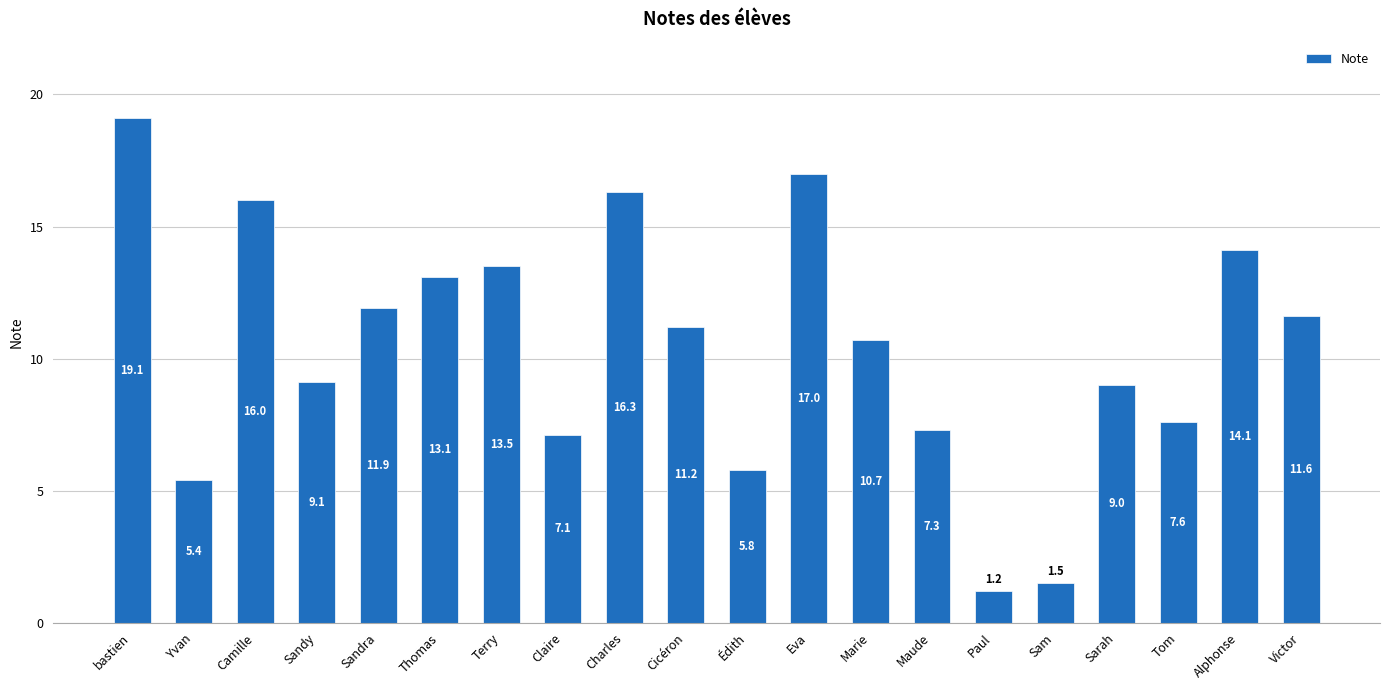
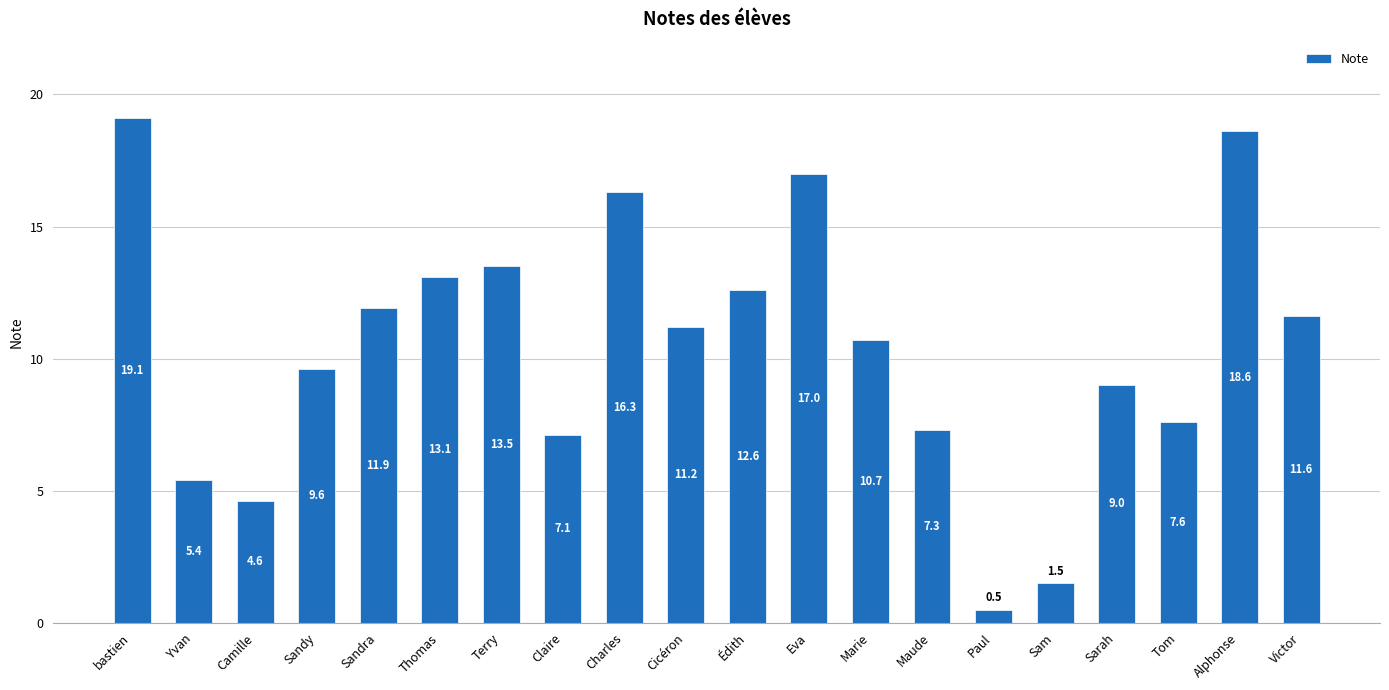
Camille: 16.0 -> 4.6
Sandy: 9.1 -> 9.6
Édith: 5.8 -> 12.6
Paul: 1.2 -> 0.5
Alphonse: 14.1 -> 18.6
